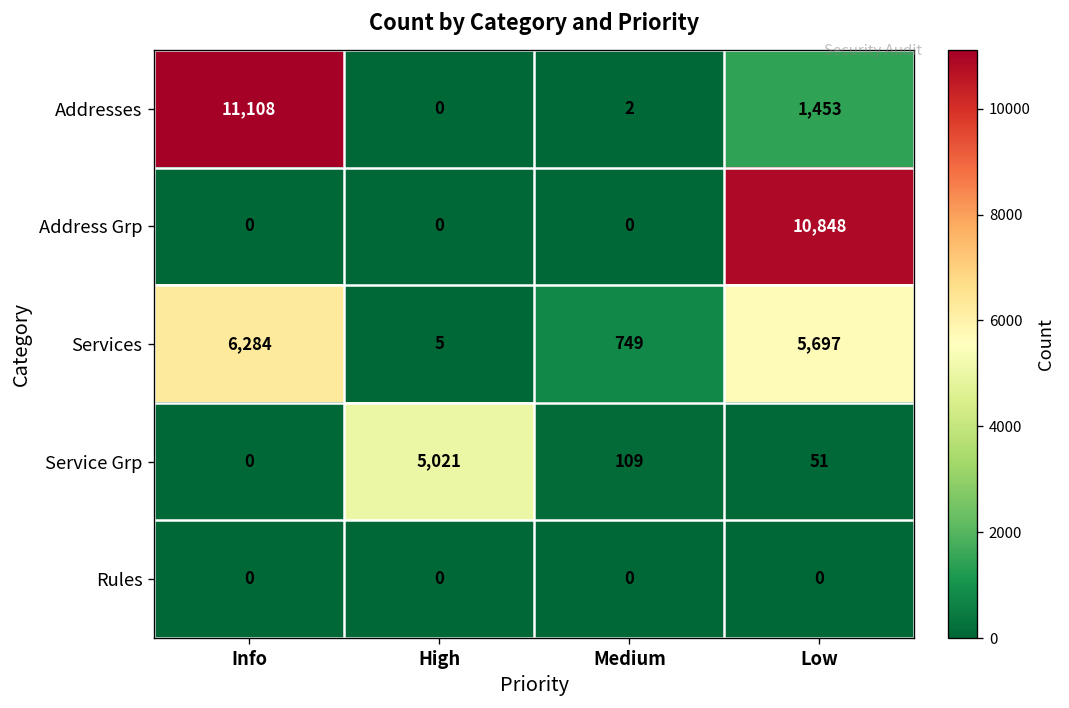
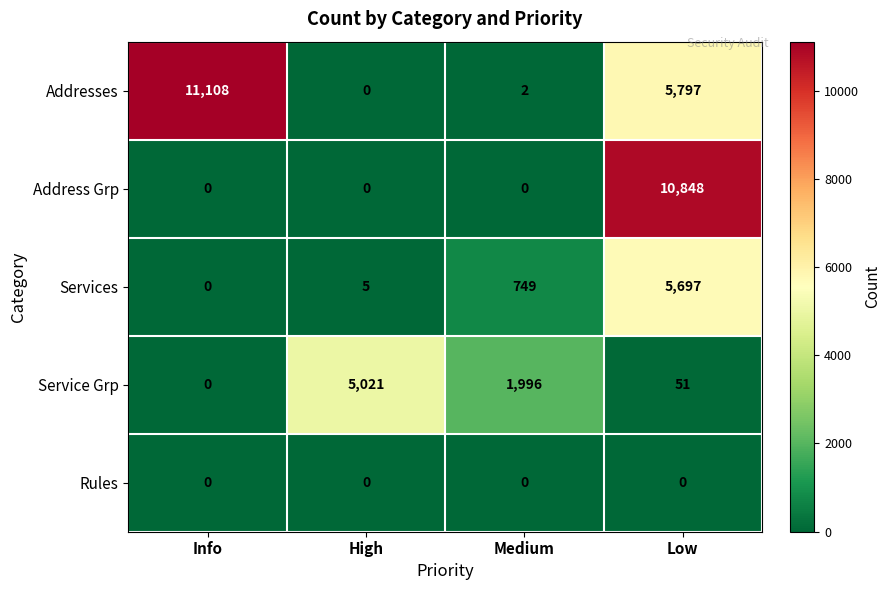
Addresses, Low: 1,453 -> 5,797
Services, Info: 6,284 -> 0
Service Grp, Medium: 109 -> 1,996
